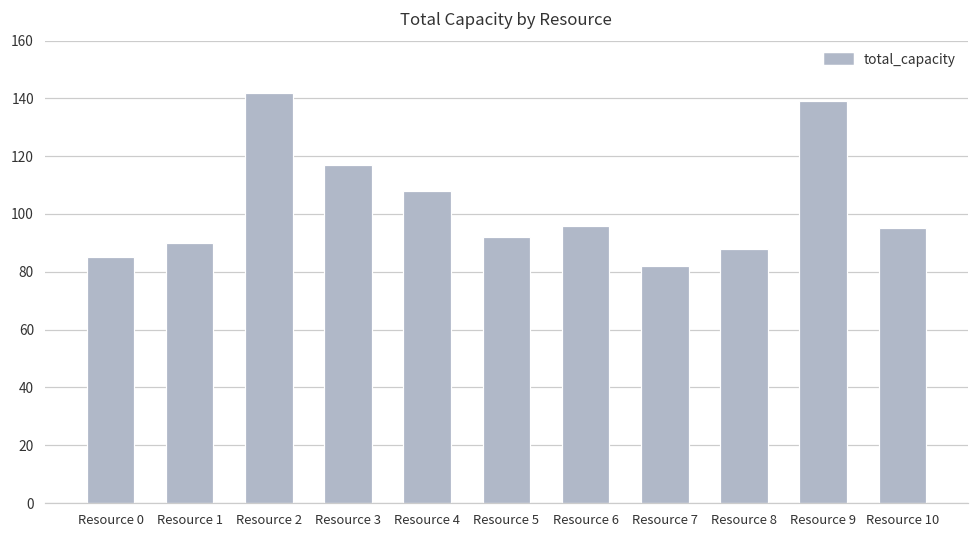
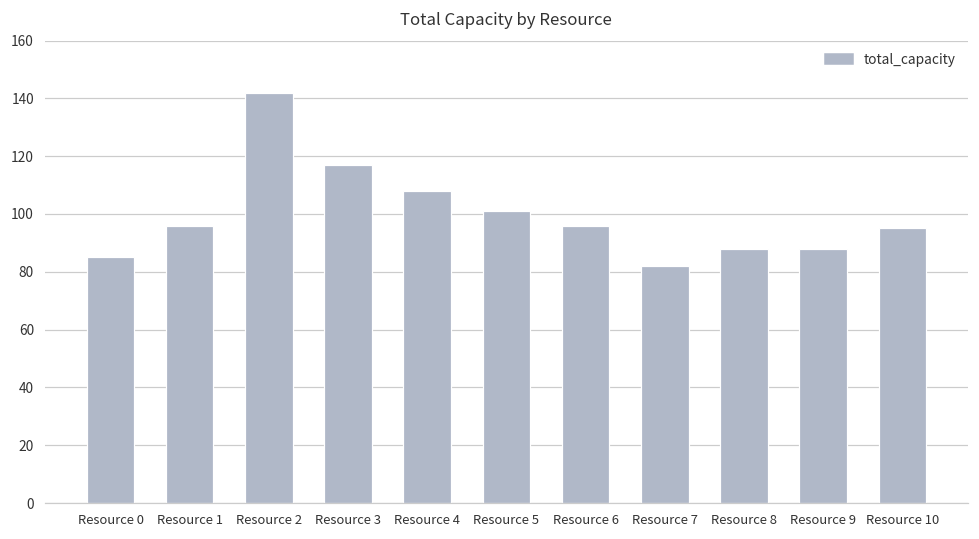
Resource 1: 90 -> 96
Resource 5: 92 -> 101
Resource 9: 139 -> 88
